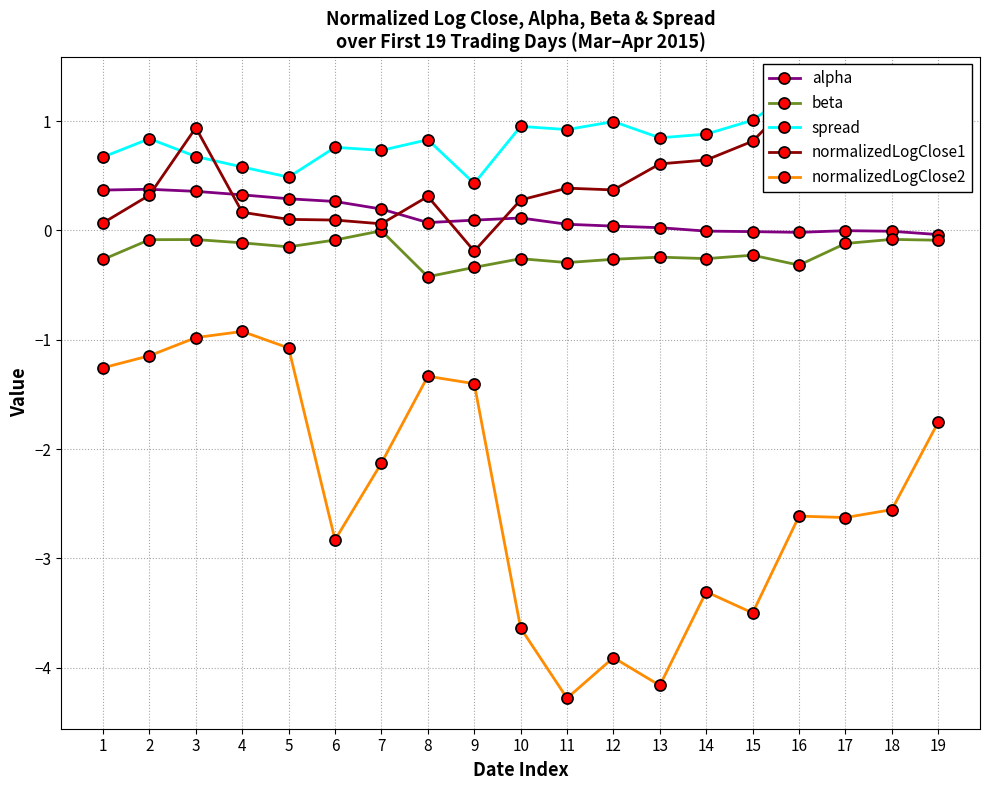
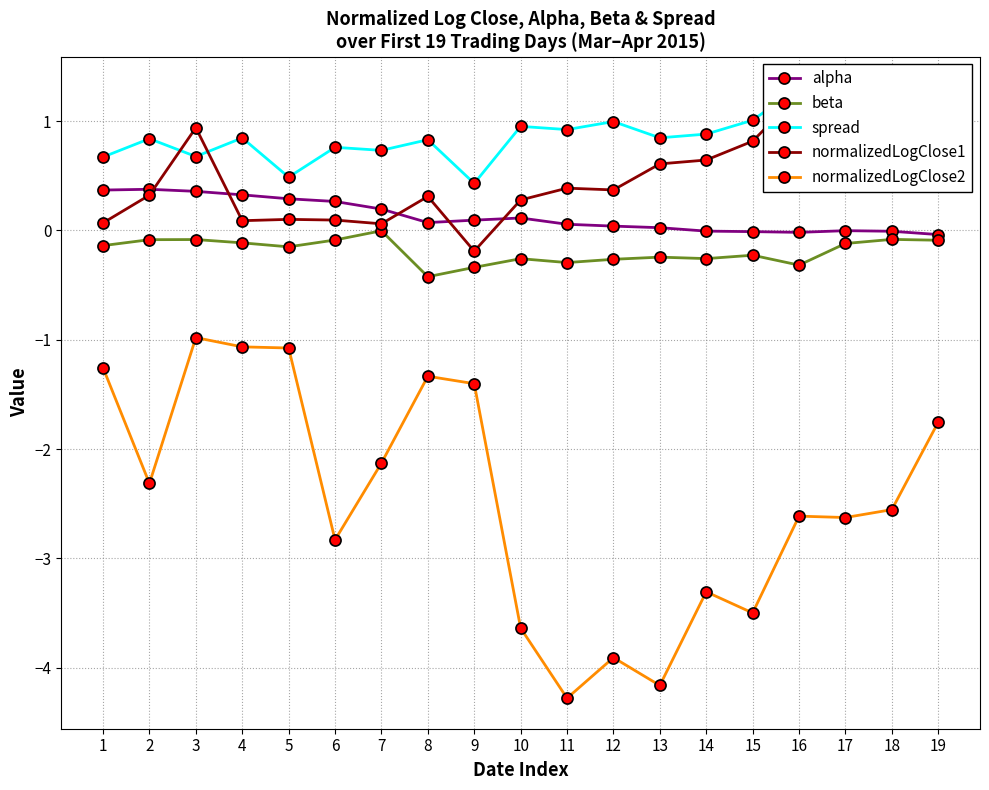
beta, 1: -0.27 -> -0.14
normalizedLogClose2, 2: -1.15 -> -2.31
spread, 4: 0.58 -> 0.85
normalizedLogClose1, 4: 0.17 -> 0.09
normalizedLogClose2, 4: -0.92 -> -1.06
